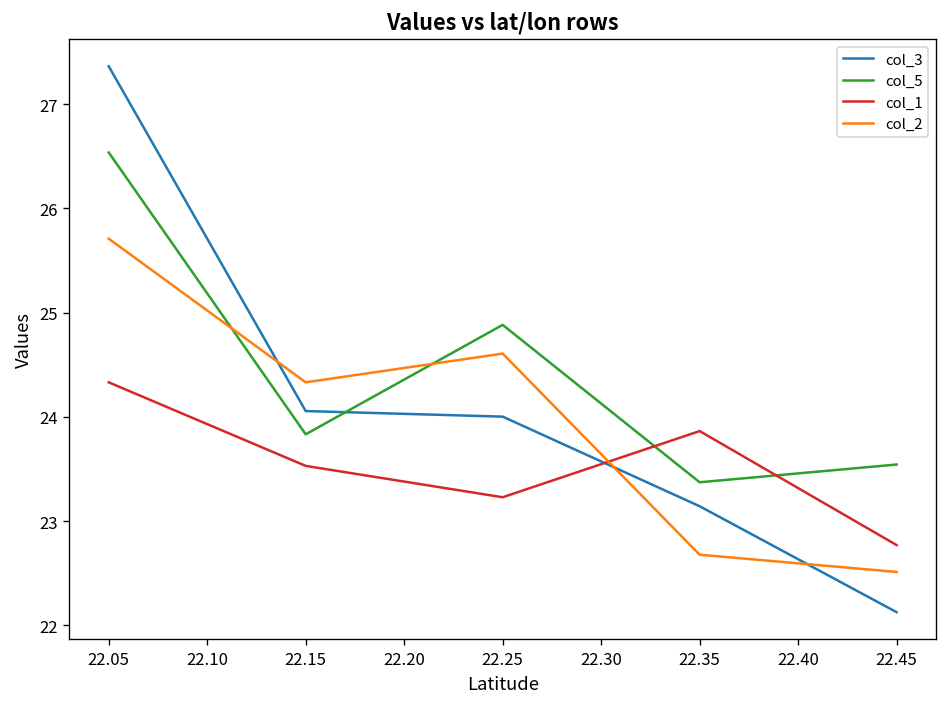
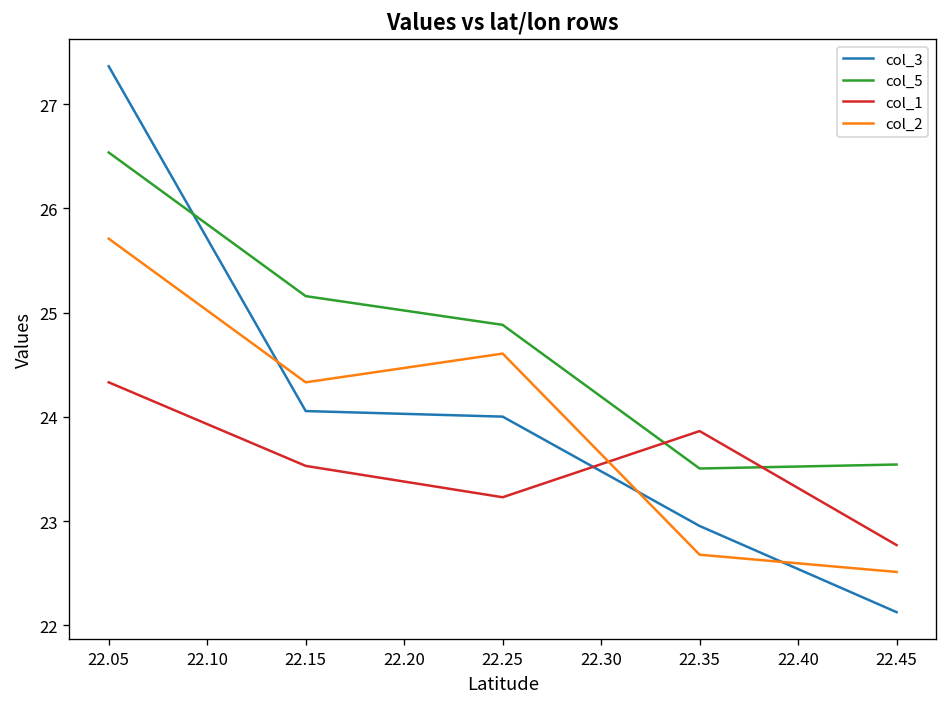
col_5, 22.15: 23.8 -> 25.2
col_3, 22.35: 23.1 -> 23.0
col_5, 22.35: 23.4 -> 23.5
